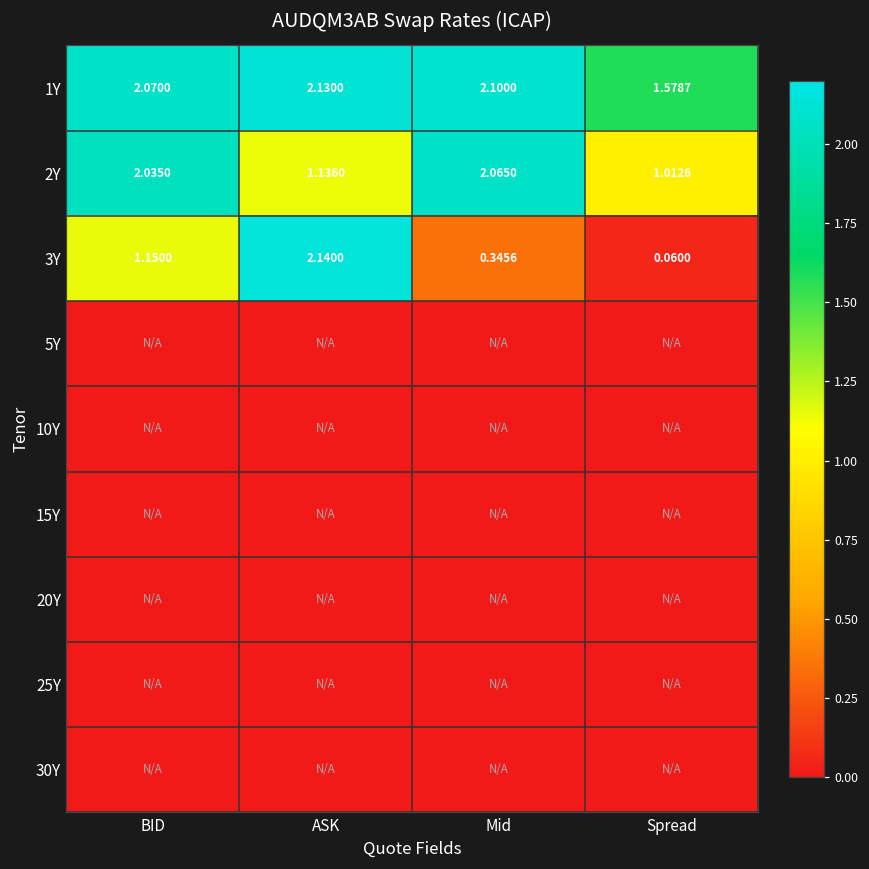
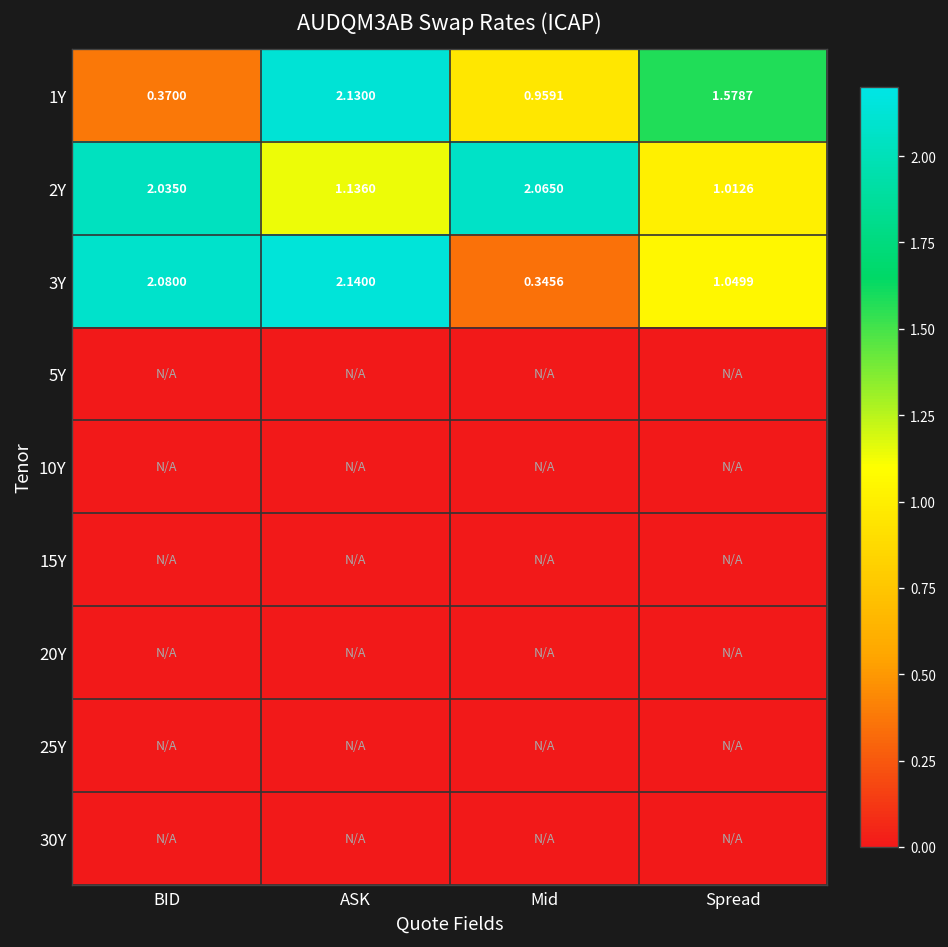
1Y, BID: 2.0700 -> 0.3700
1Y, Mid: 2.1000 -> 0.9591
3Y, BID: 1.1500 -> 2.0800
3Y, Spread: 0.0600 -> 1.0499
